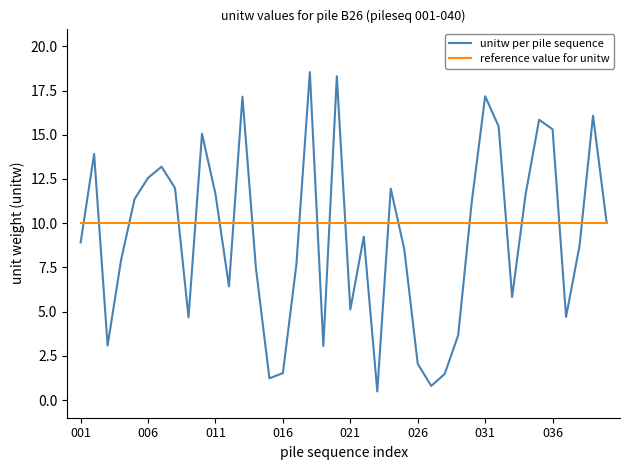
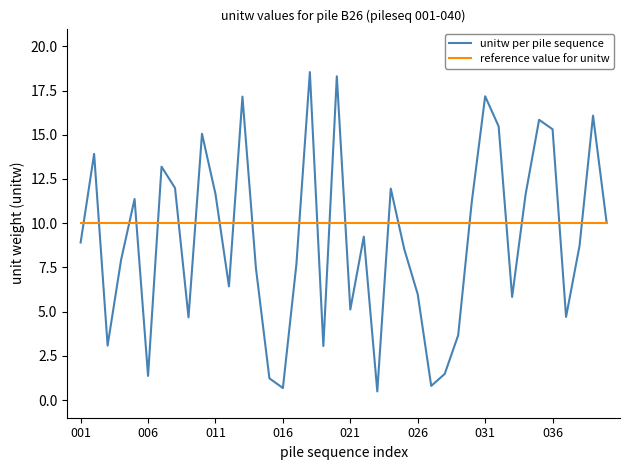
unitw per pile sequence, 006: 12.6 -> 1.4
unitw per pile sequence, 016: 1.5 -> 0.7
unitw per pile sequence, 026: 2.0 -> 6.0
